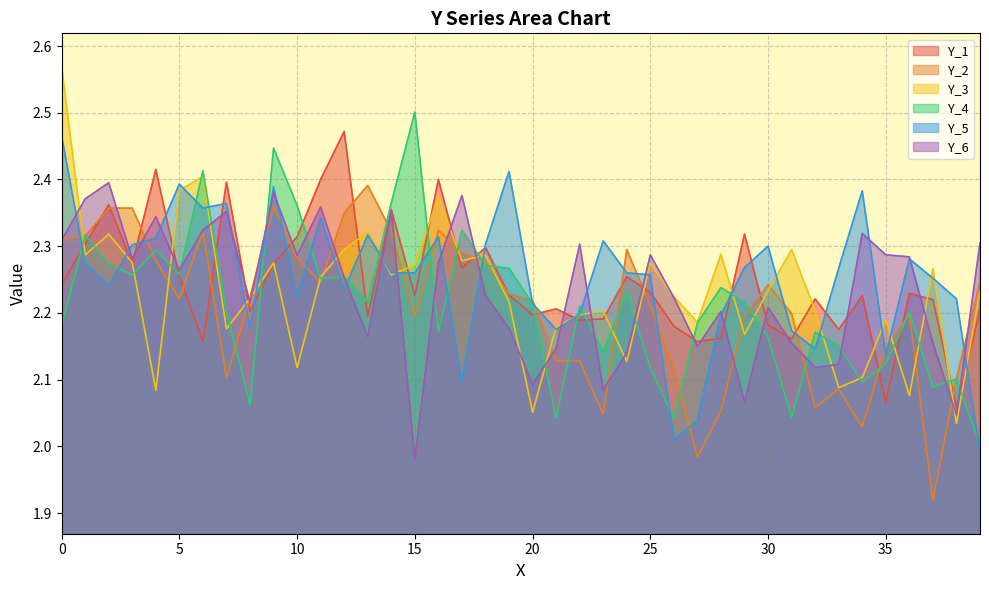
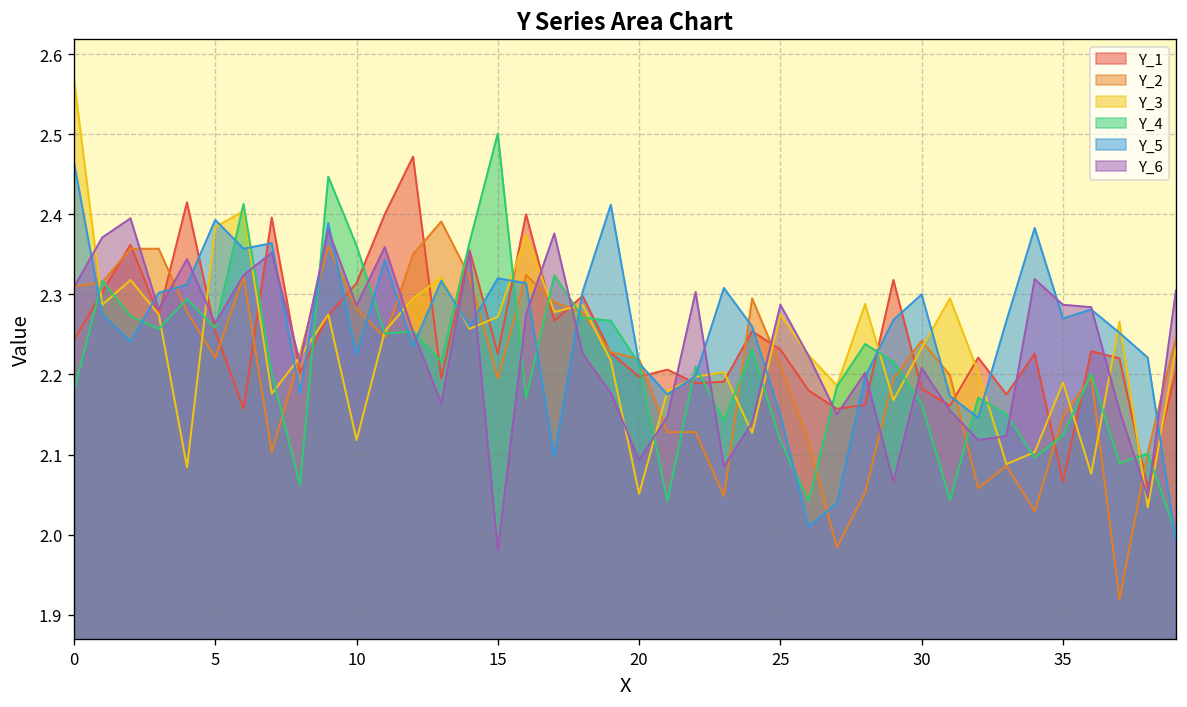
Y_5, 15: 2.26 -> 2.32
Y_5, 25: 2.26 -> 2.15
Y_5, 35: 2.14 -> 2.27
